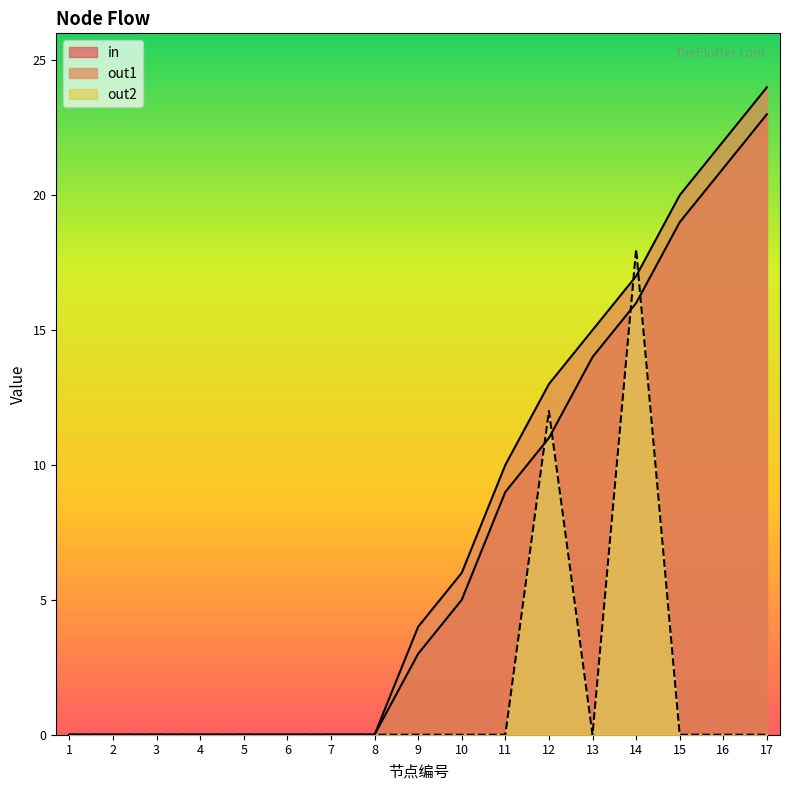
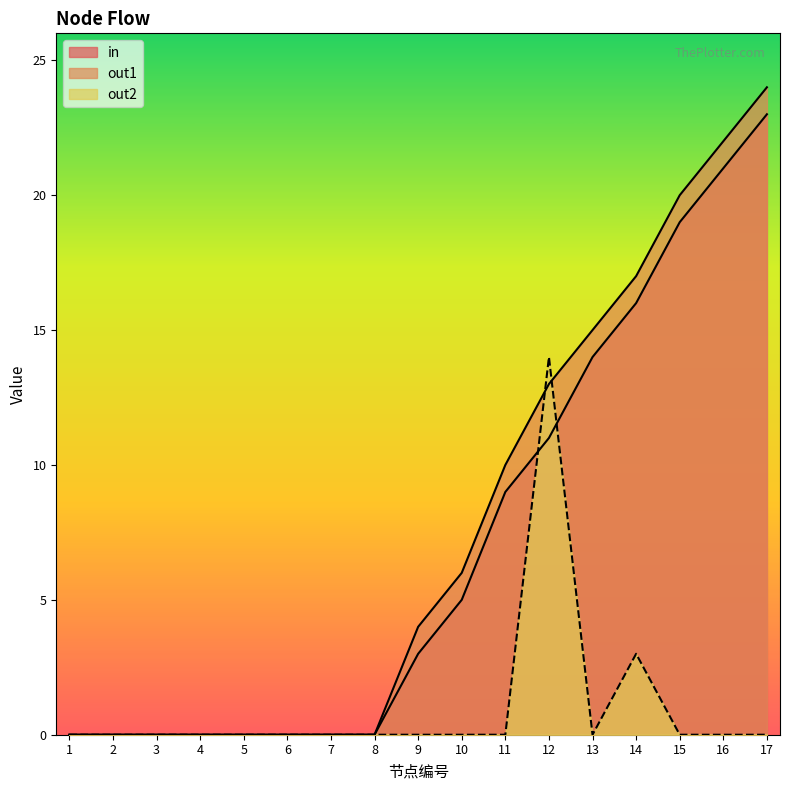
out2, 12: 12 -> 14
out2, 14: 18 -> 3
